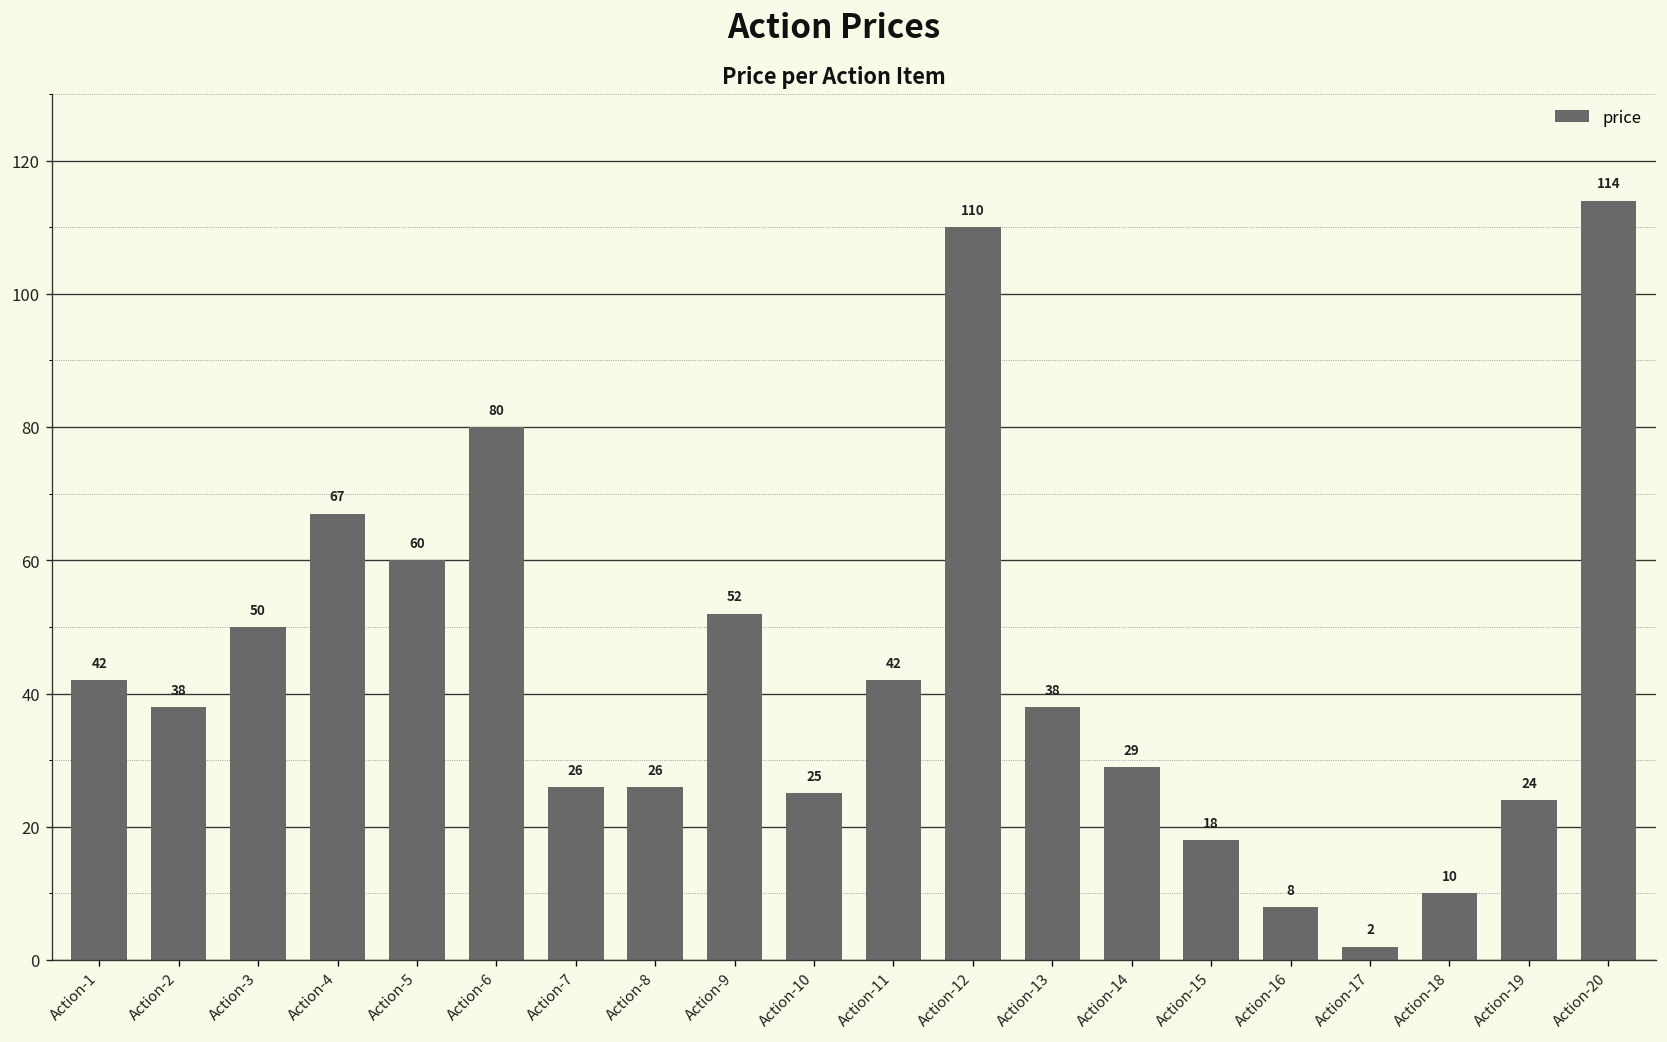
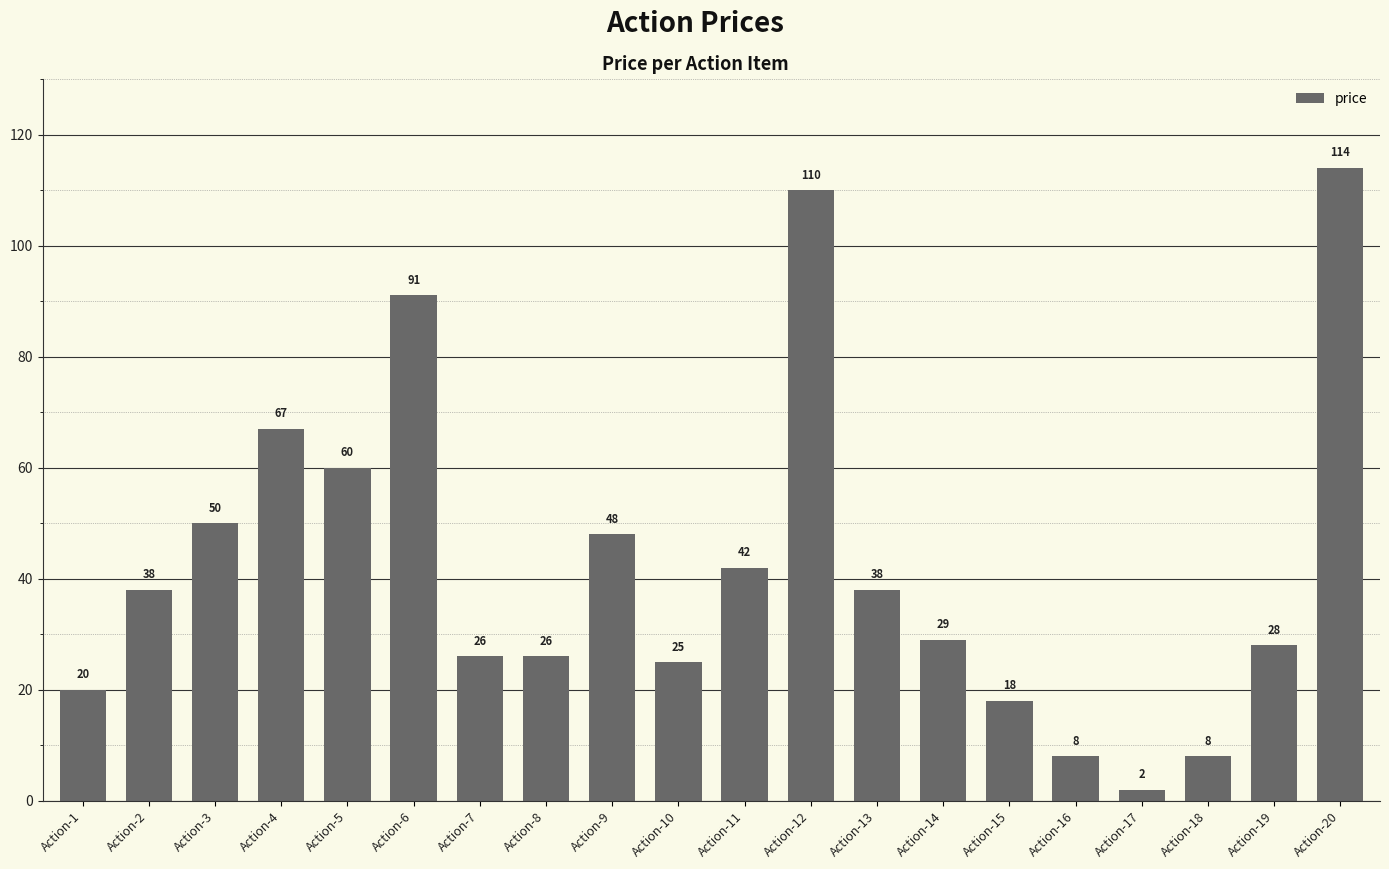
Action-1: 42 -> 20
Action-6: 80 -> 91
Action-9: 52 -> 48
Action-18: 10 -> 8
Action-19: 24 -> 28
